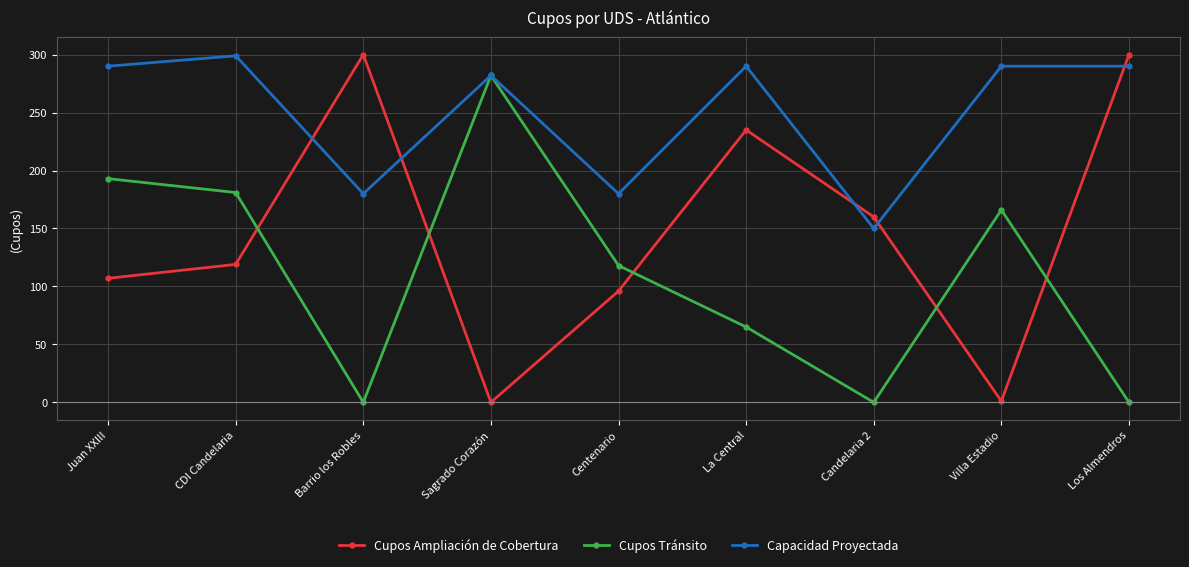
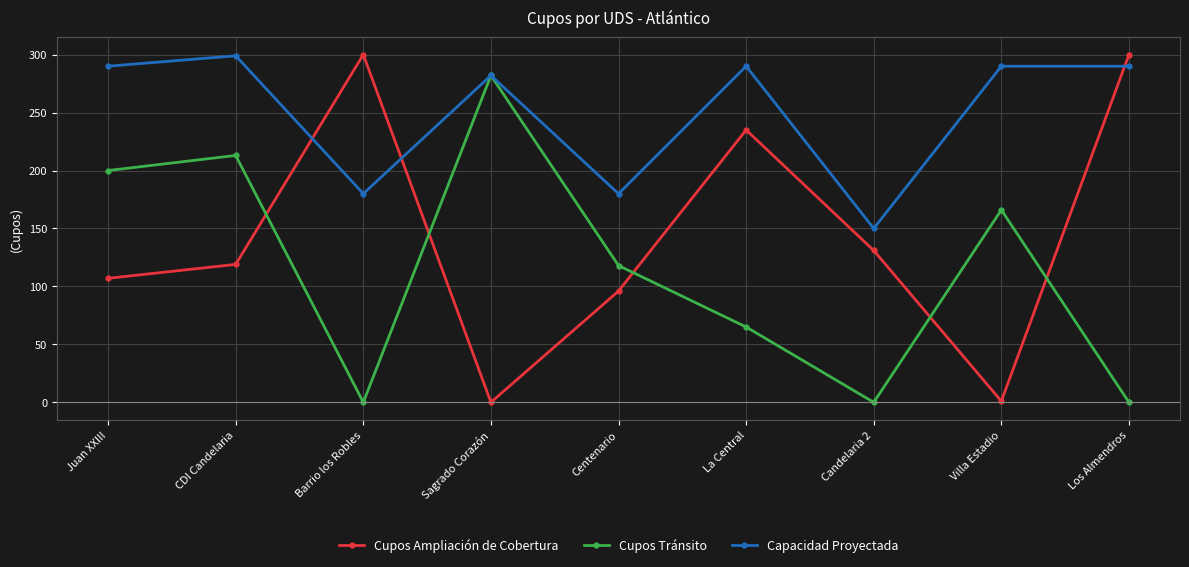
Cupos Tránsito, Juan XXIII: 193 -> 200
Cupos Tránsito, CDI Candelaria: 181 -> 213
Cupos Ampliación de Cobertura, Candelaria 2: 160 -> 131
